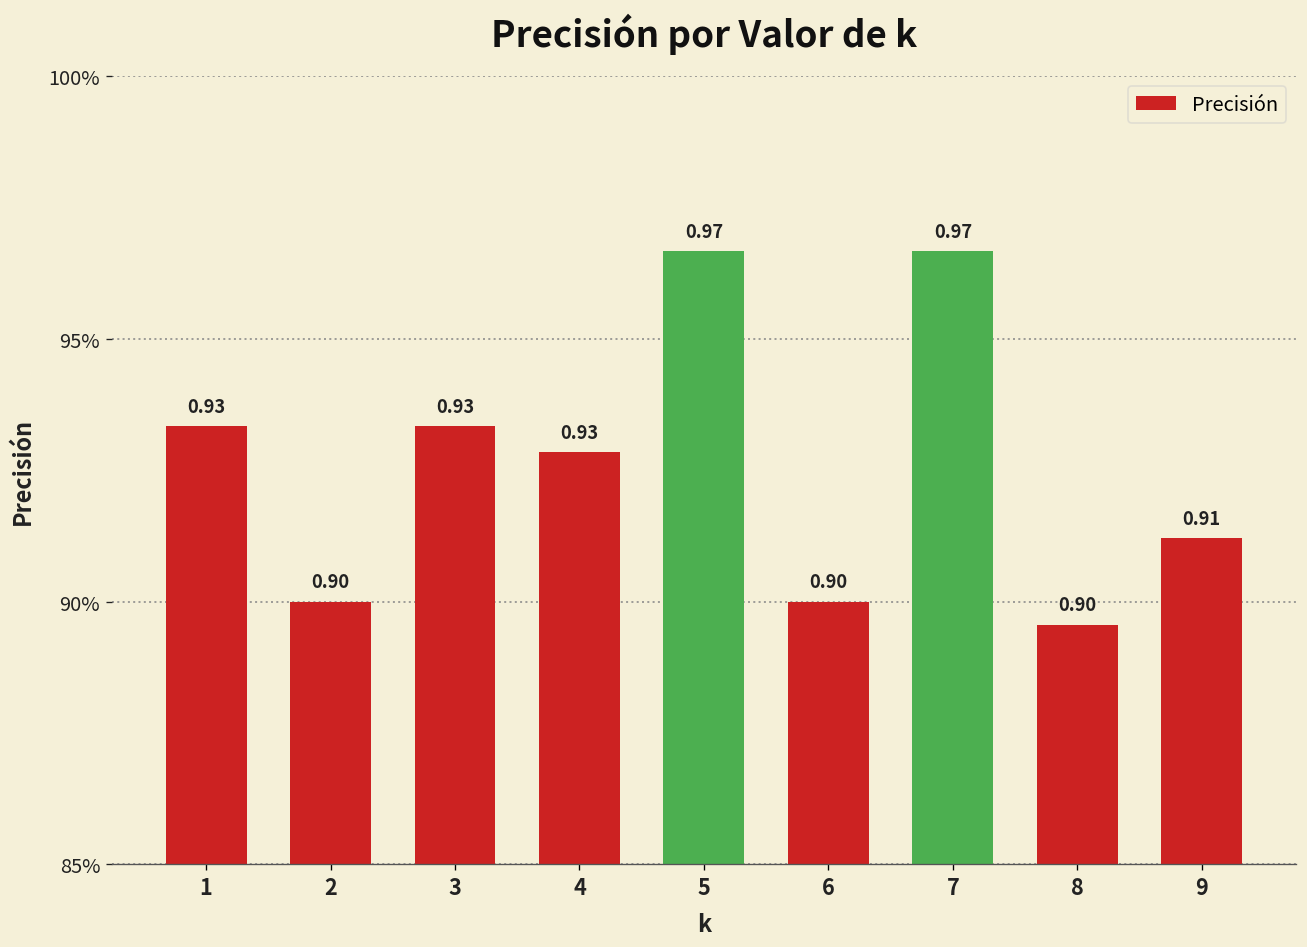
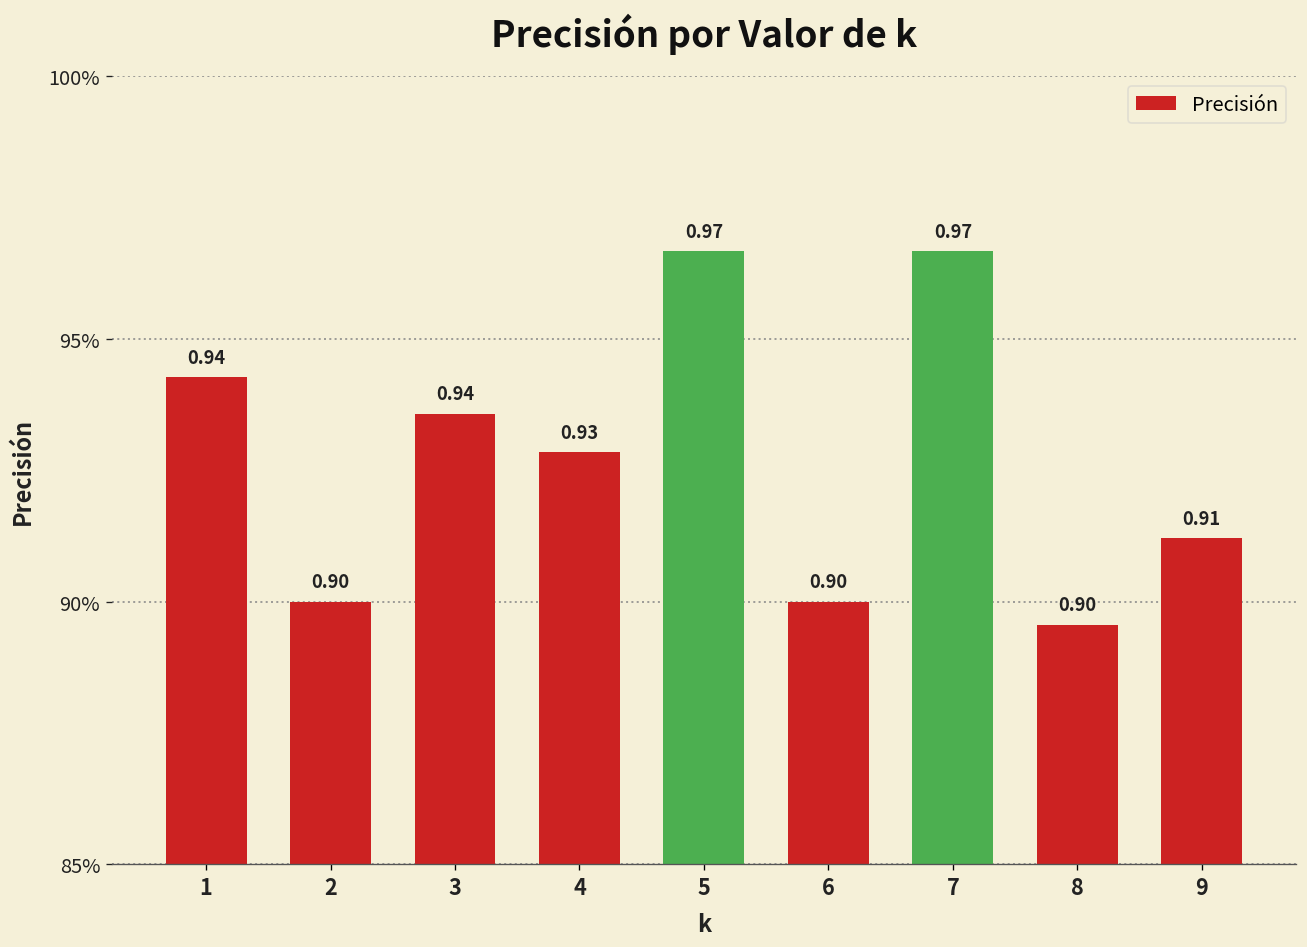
1: 0.93 -> 0.94
3: 0.93 -> 0.94
